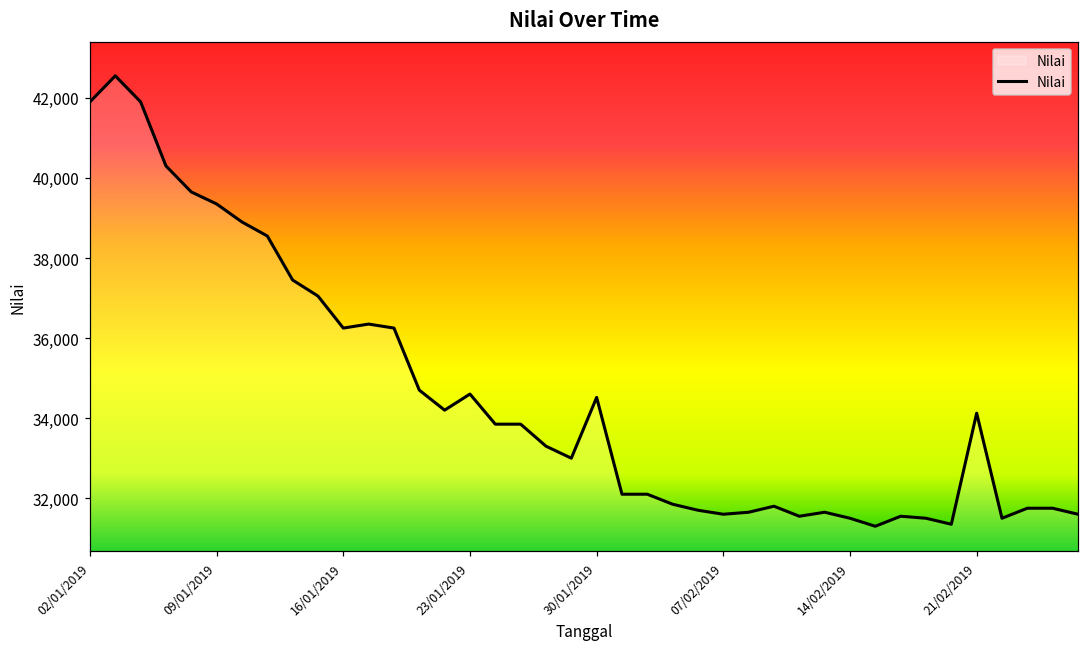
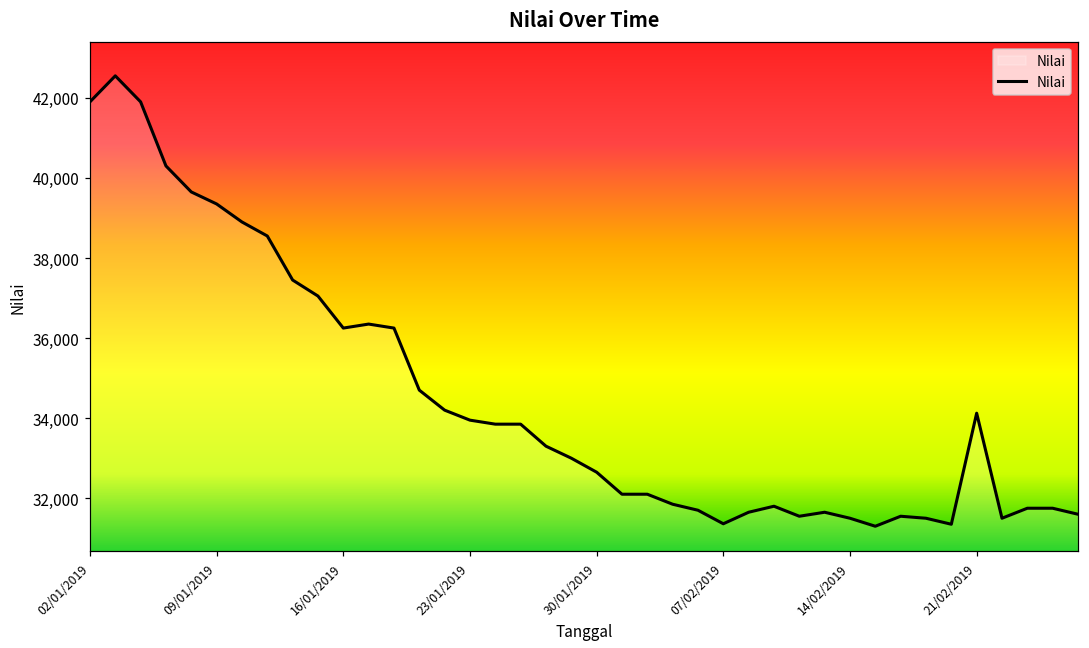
23/01/2019: 34,600 -> 34,000
30/01/2019: 34,500 -> 32,700
07/02/2019: 31,600 -> 31,400
